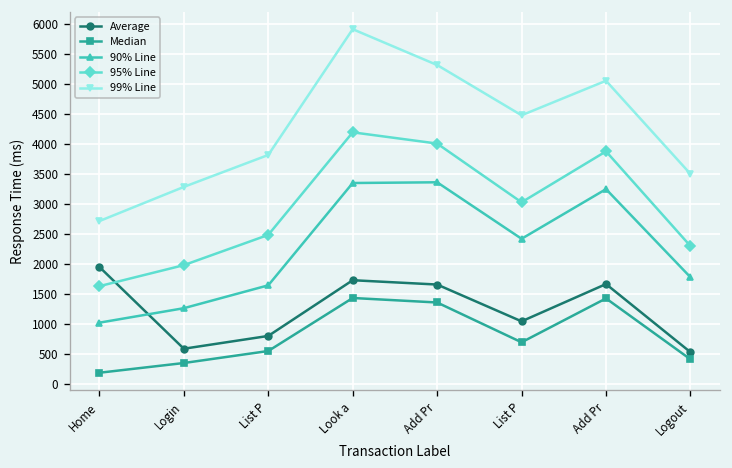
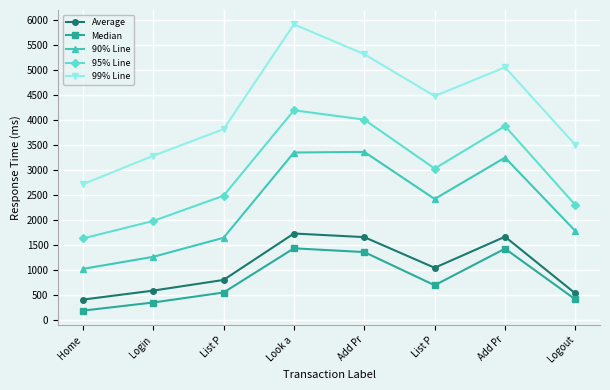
Average, Home: 2000 -> 400
